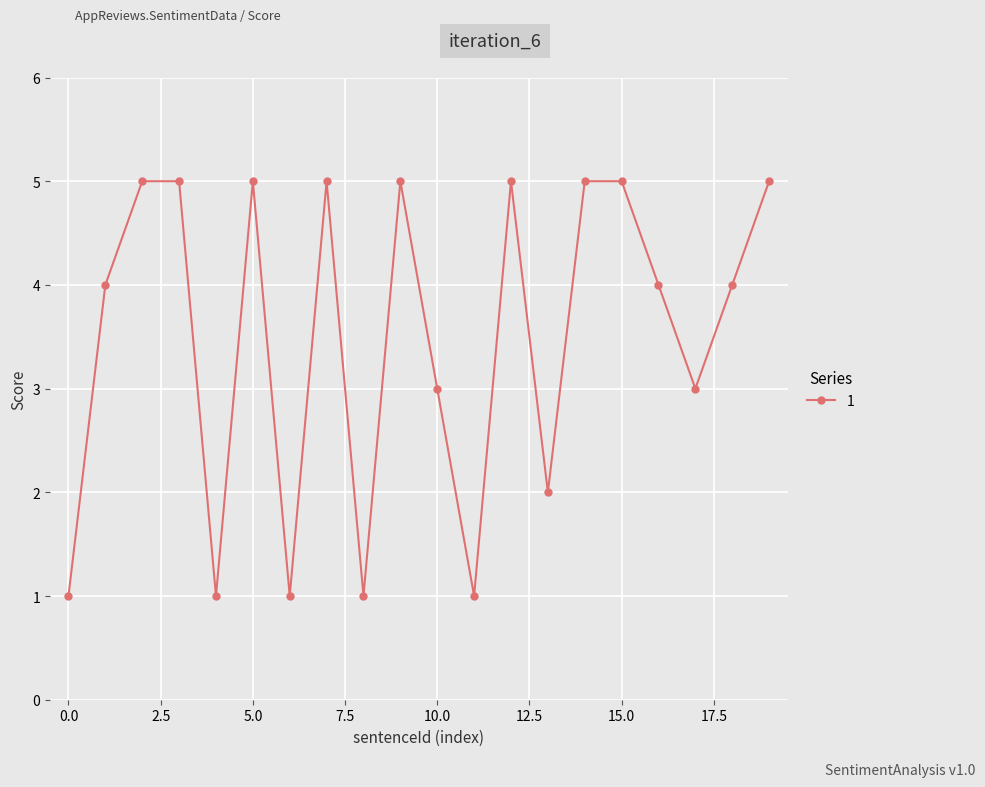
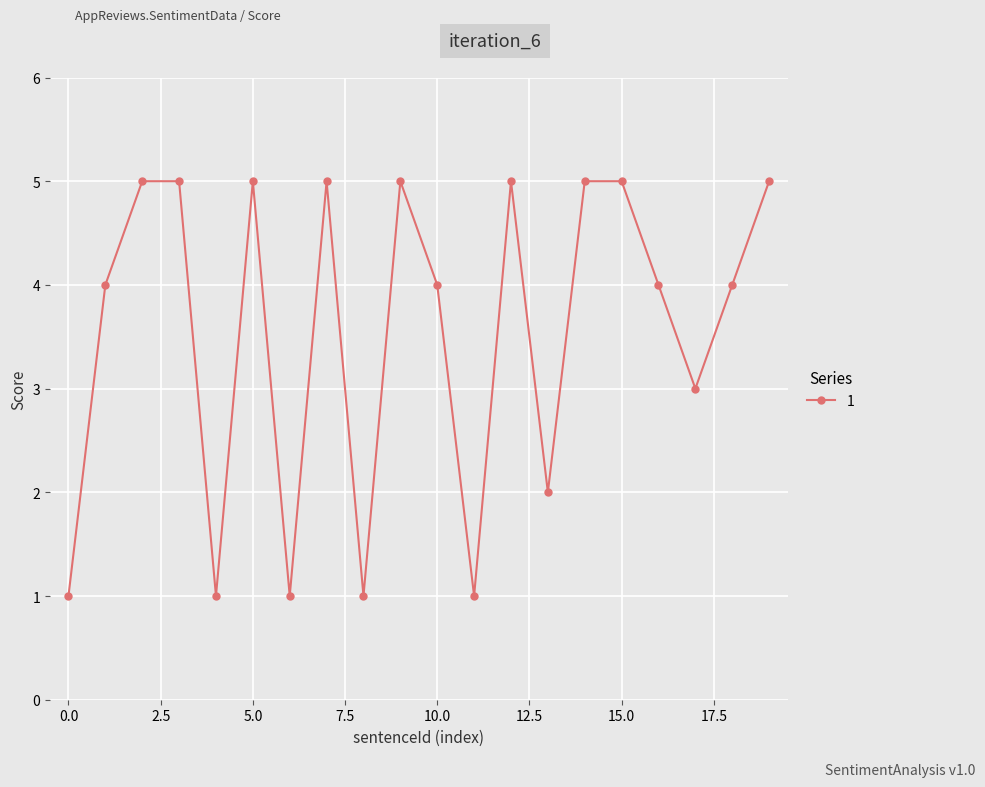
10.0: 3 -> 4
